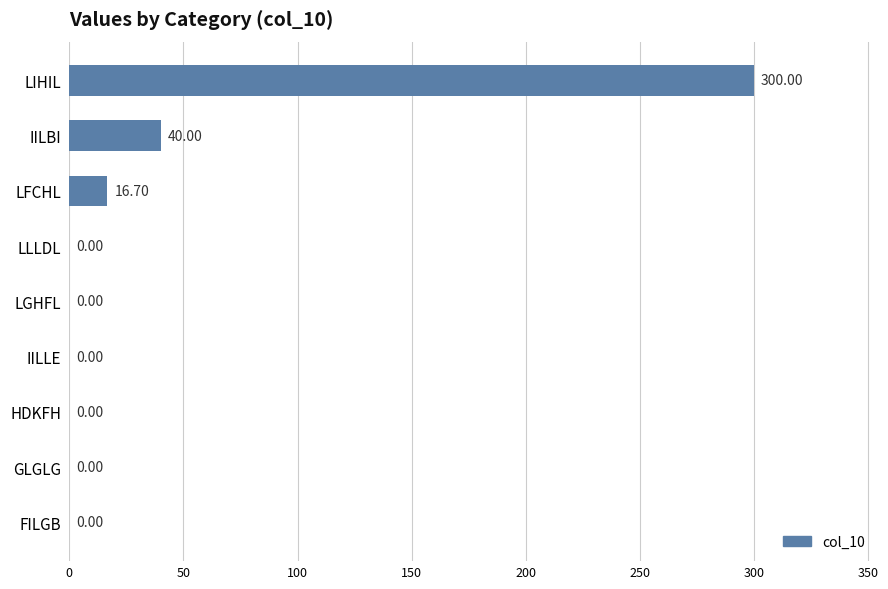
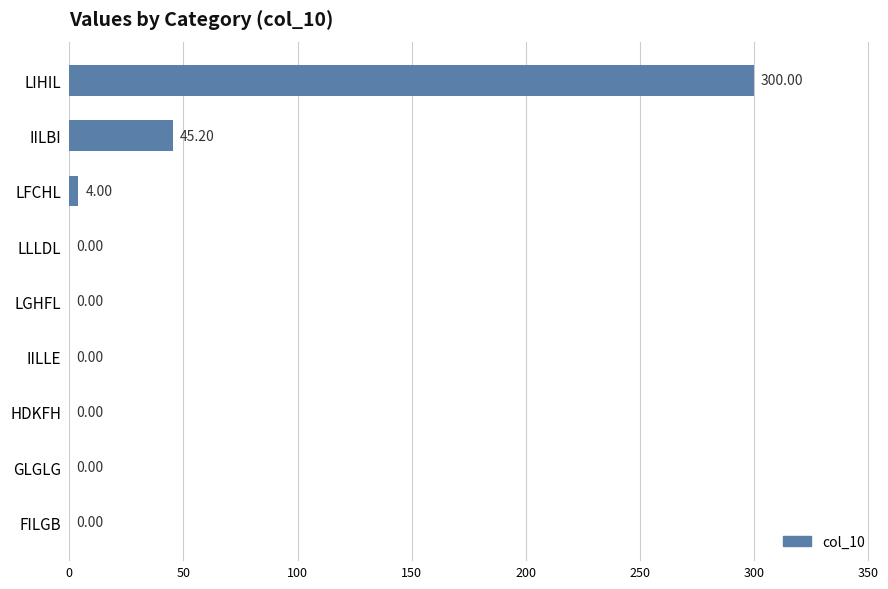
IILBI: 40.00 -> 45.20
LFCHL: 16.70 -> 4.00
